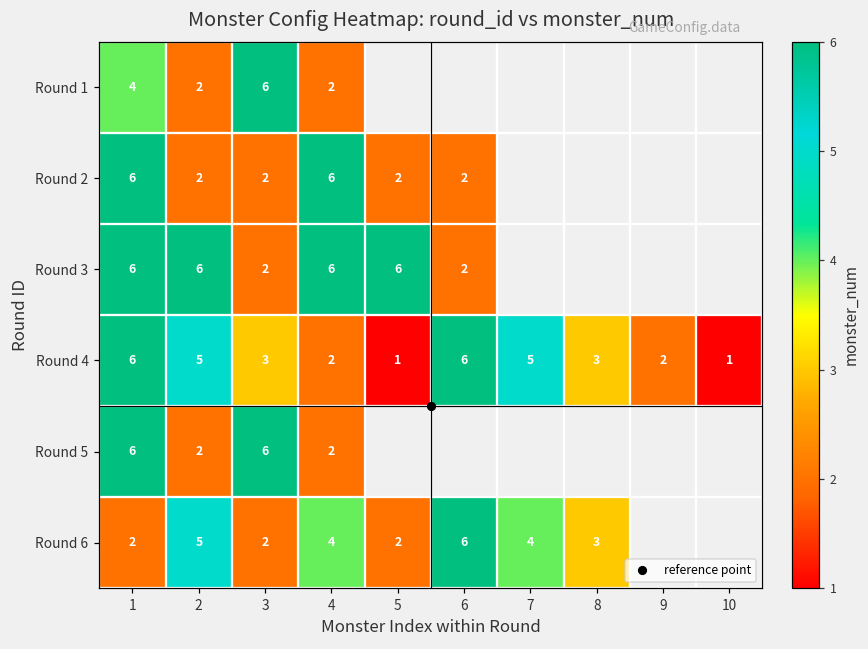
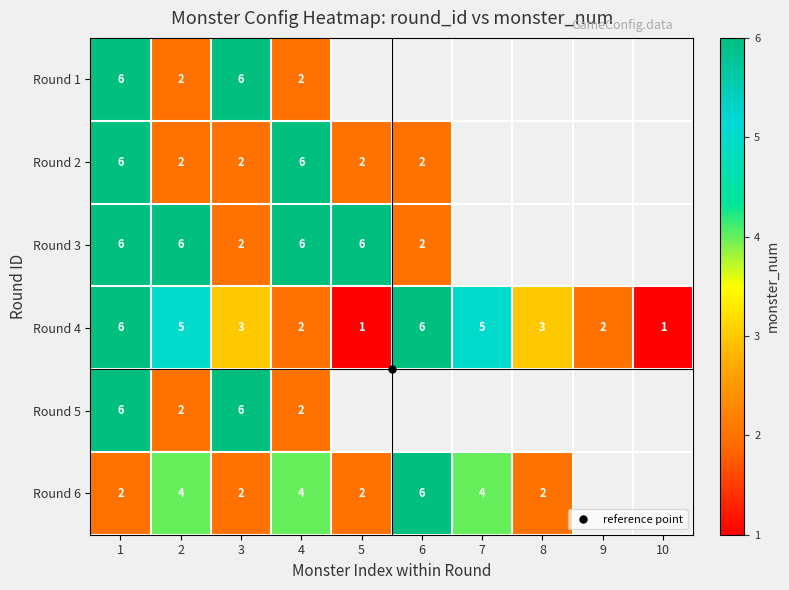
Round 1, 1: 4 -> 6
Round 6, 2: 5 -> 4
Round 6, 8: 3 -> 2
